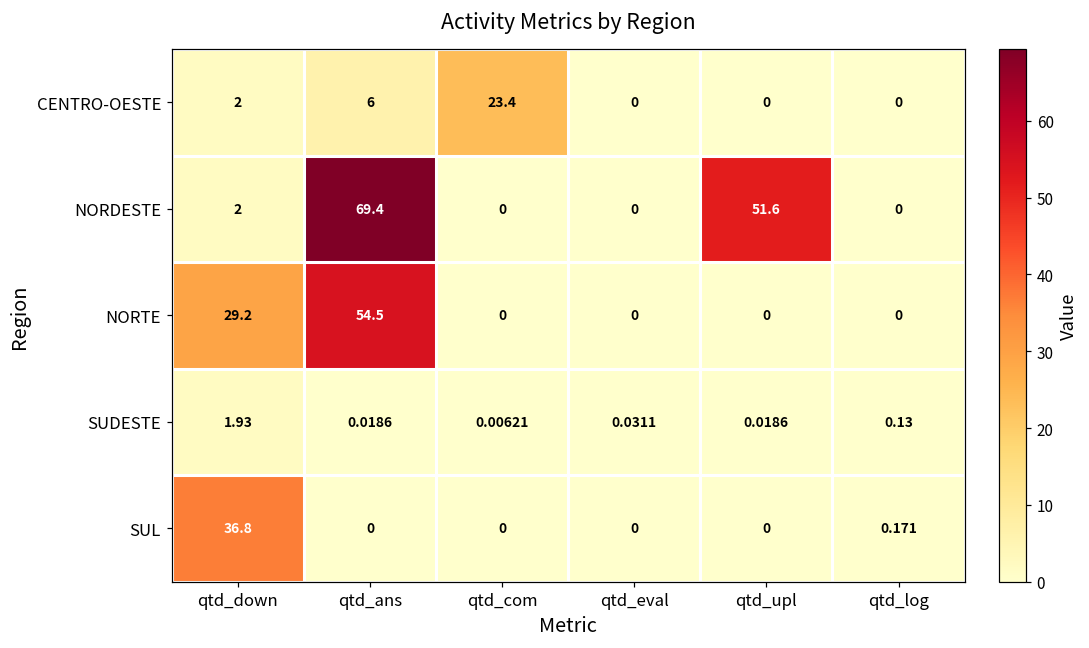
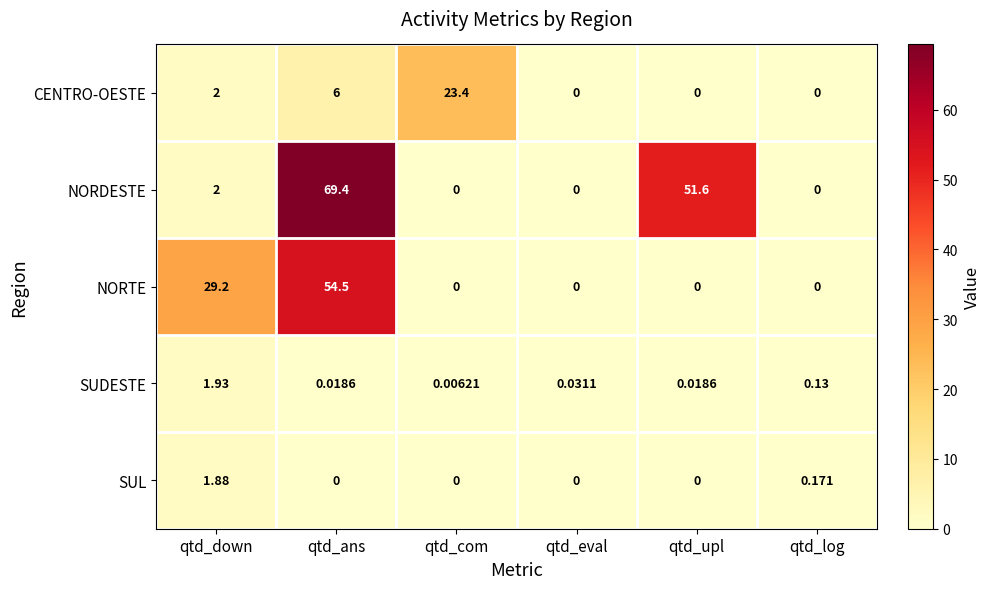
SUL, qtd_down: 36.8 -> 1.88
